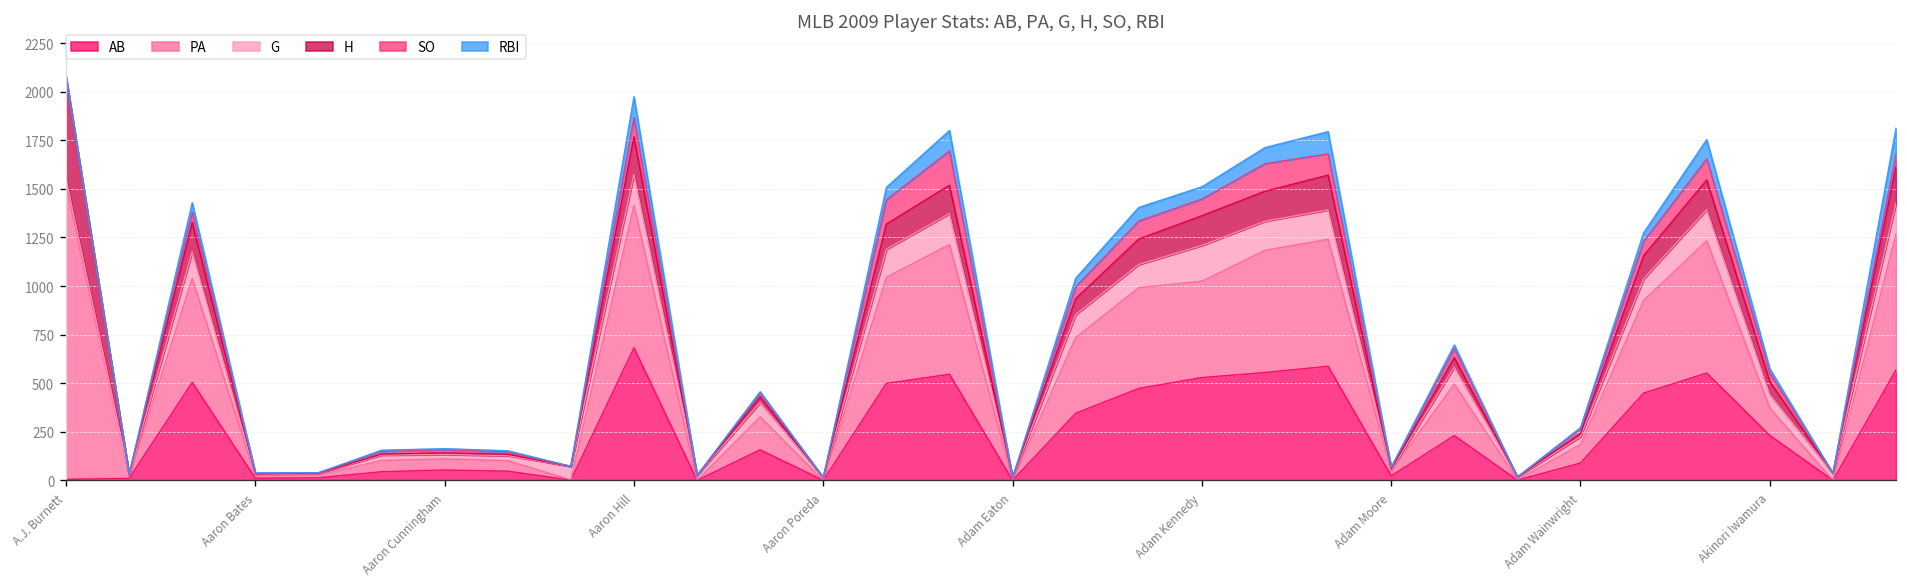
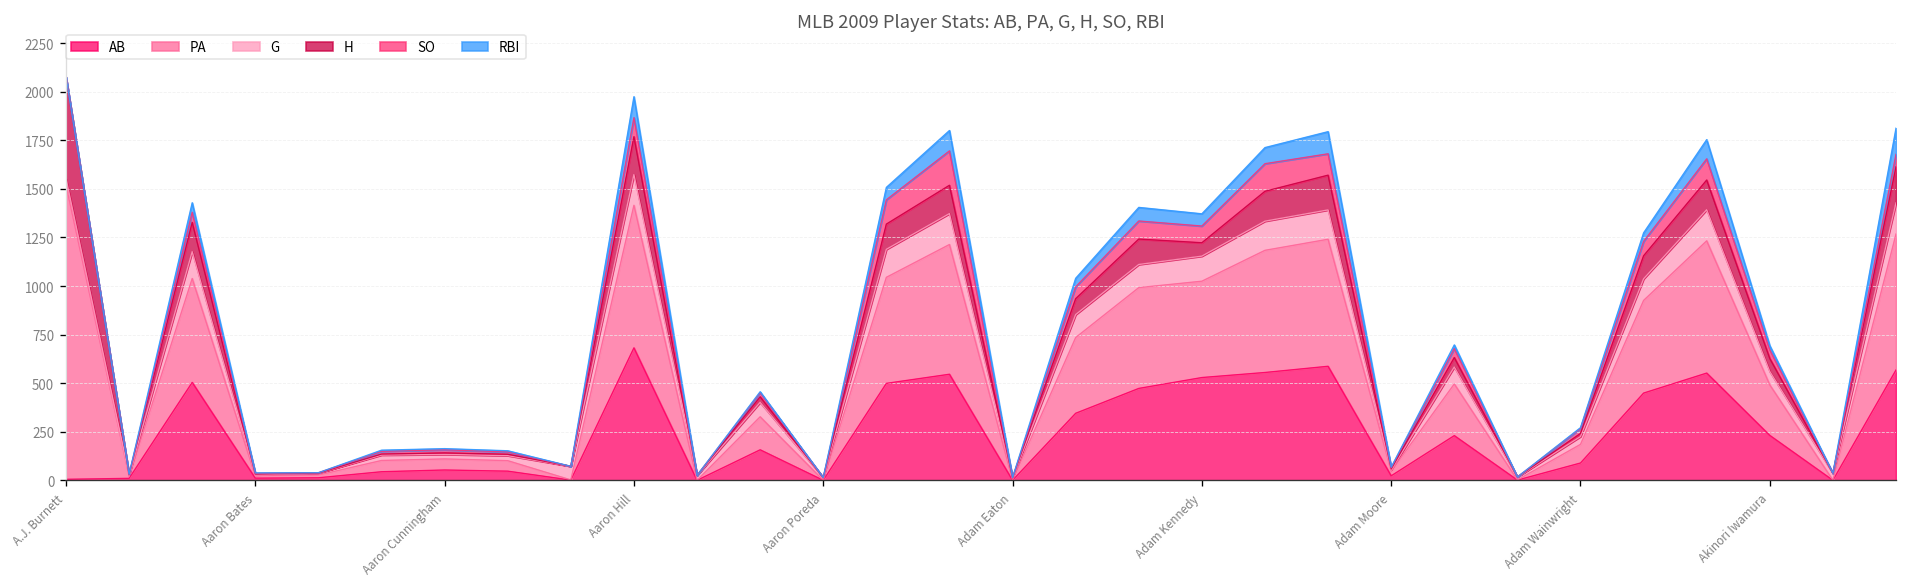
G, Adam Kennedy: 180 -> 130
H, Adam Kennedy: 150 -> 70
PA, Akinori Iwamura: 140 -> 260
